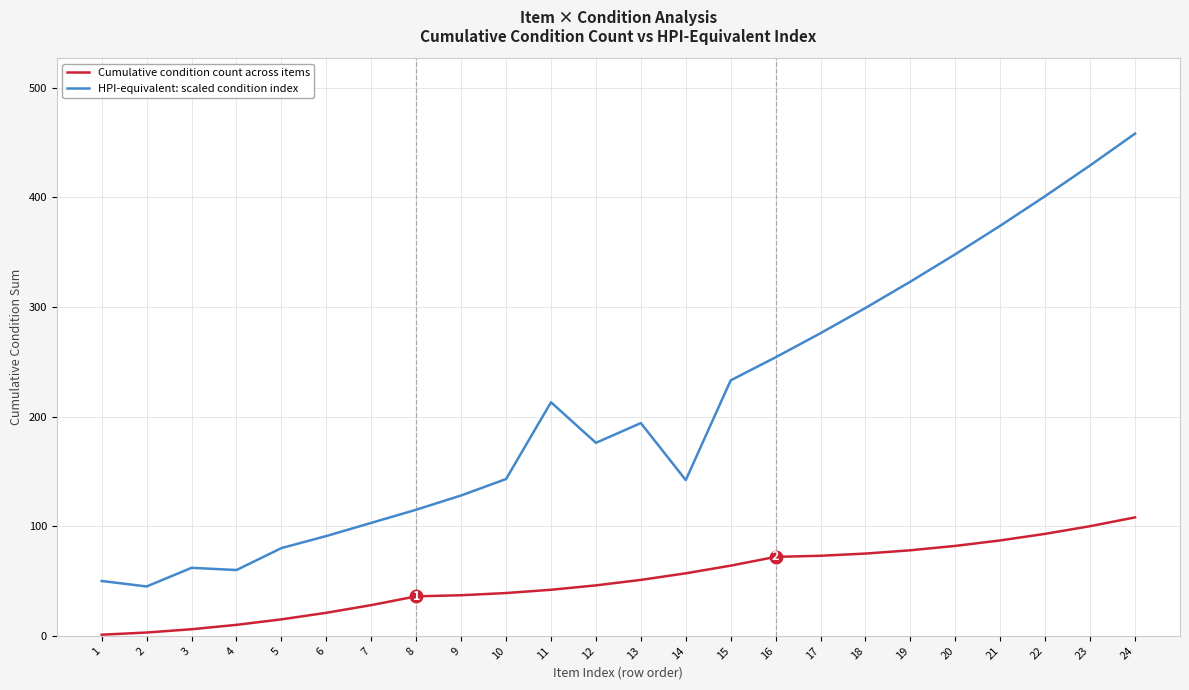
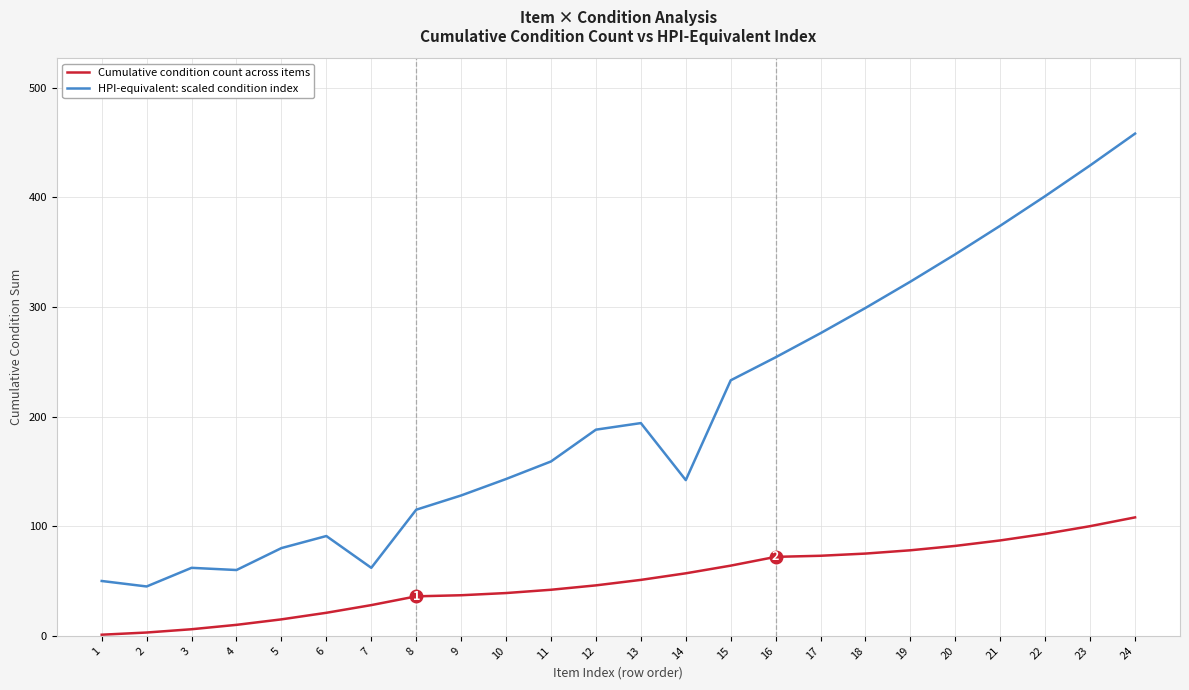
HPI-equivalent: scaled condition index, 7: 103 -> 62
HPI-equivalent: scaled condition index, 11: 213 -> 159
HPI-equivalent: scaled condition index, 12: 176 -> 188
